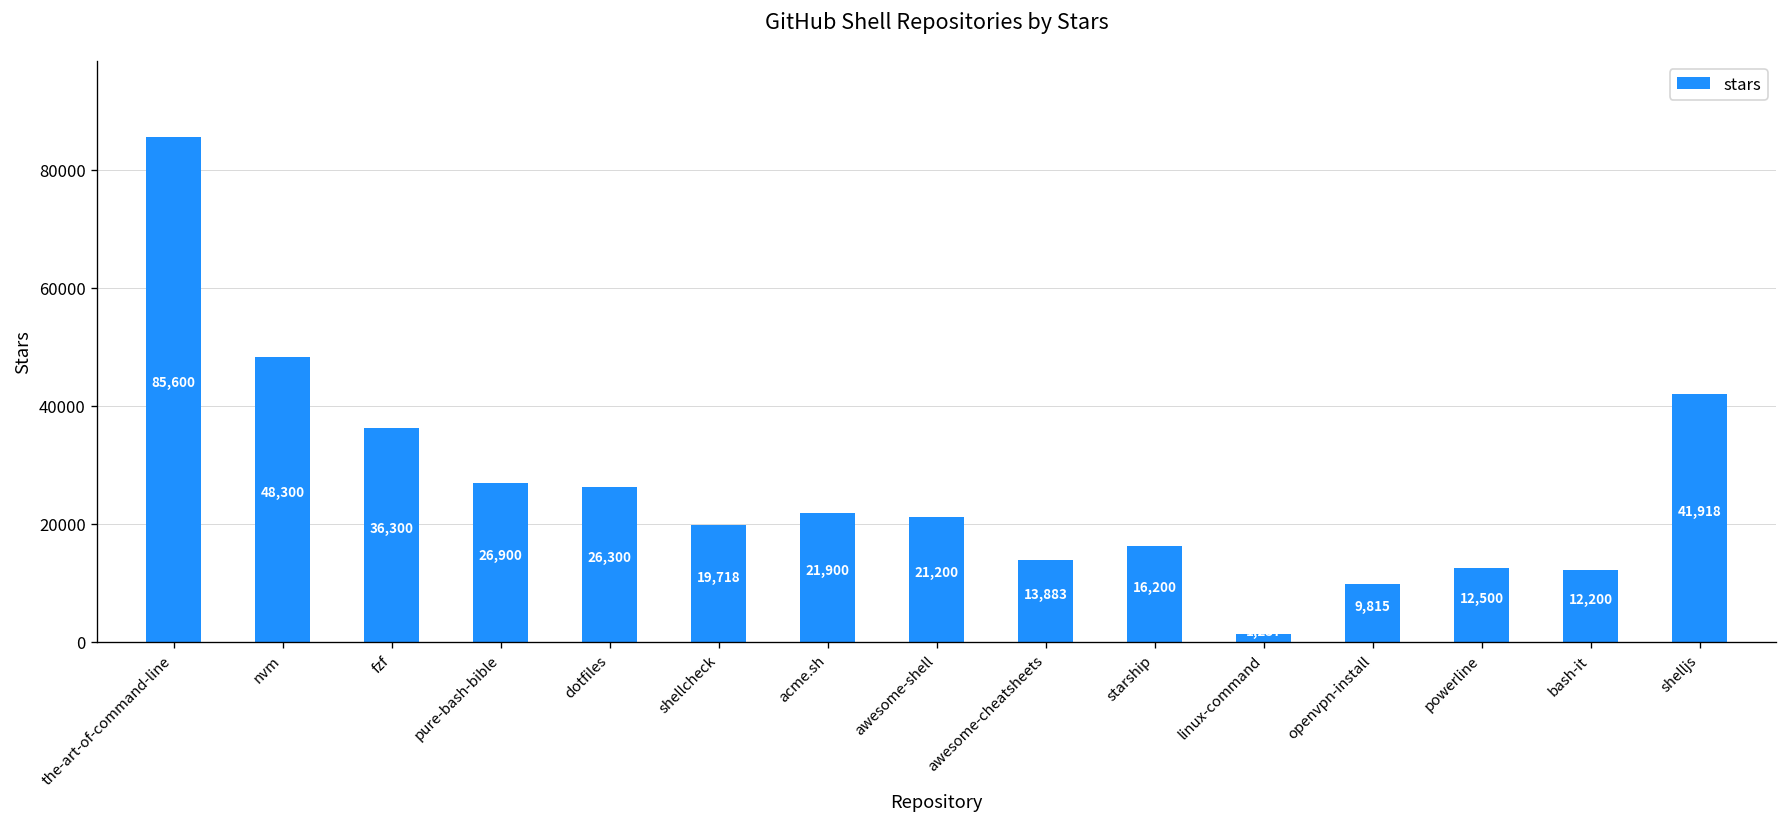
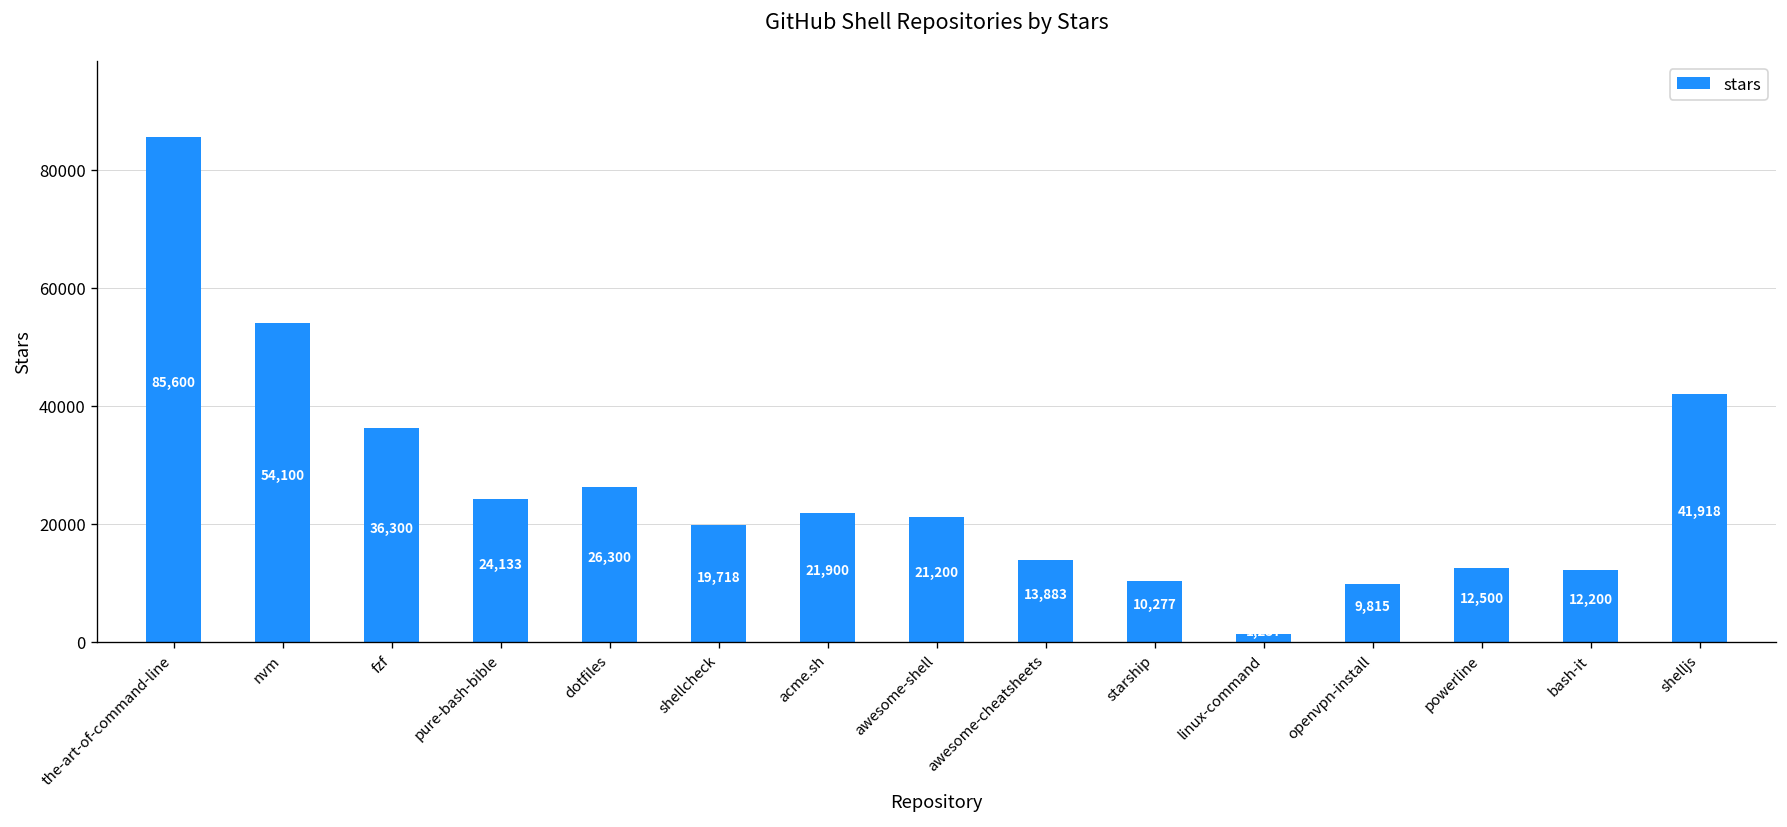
nvm: 48,300 -> 54,100
pure-bash-bible: 26,900 -> 24,133
starship: 16,200 -> 10,277
